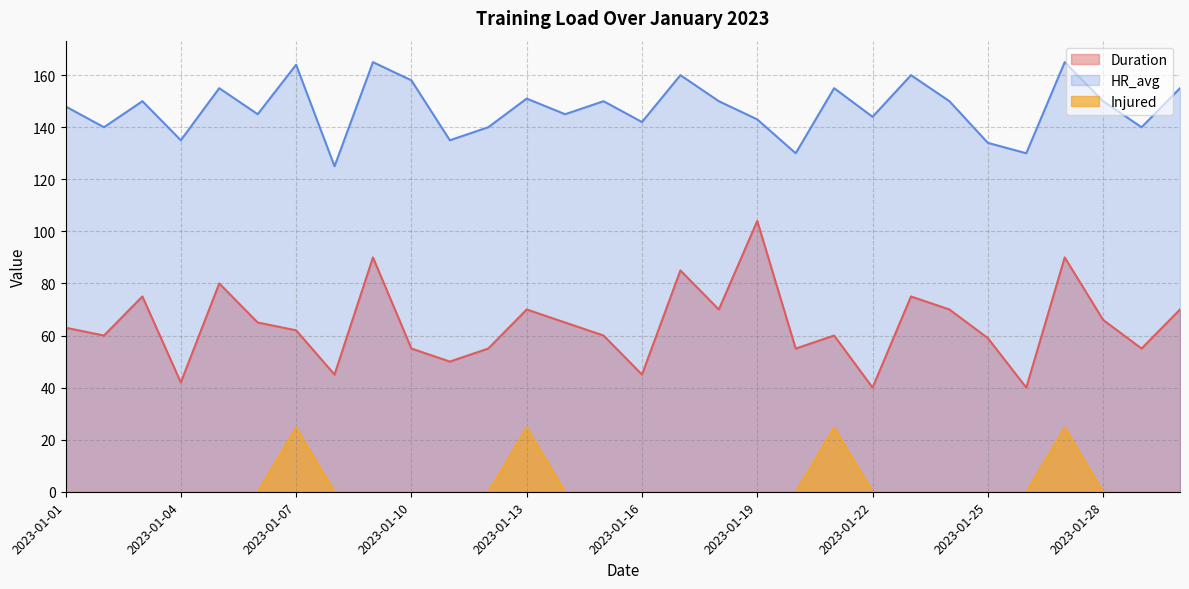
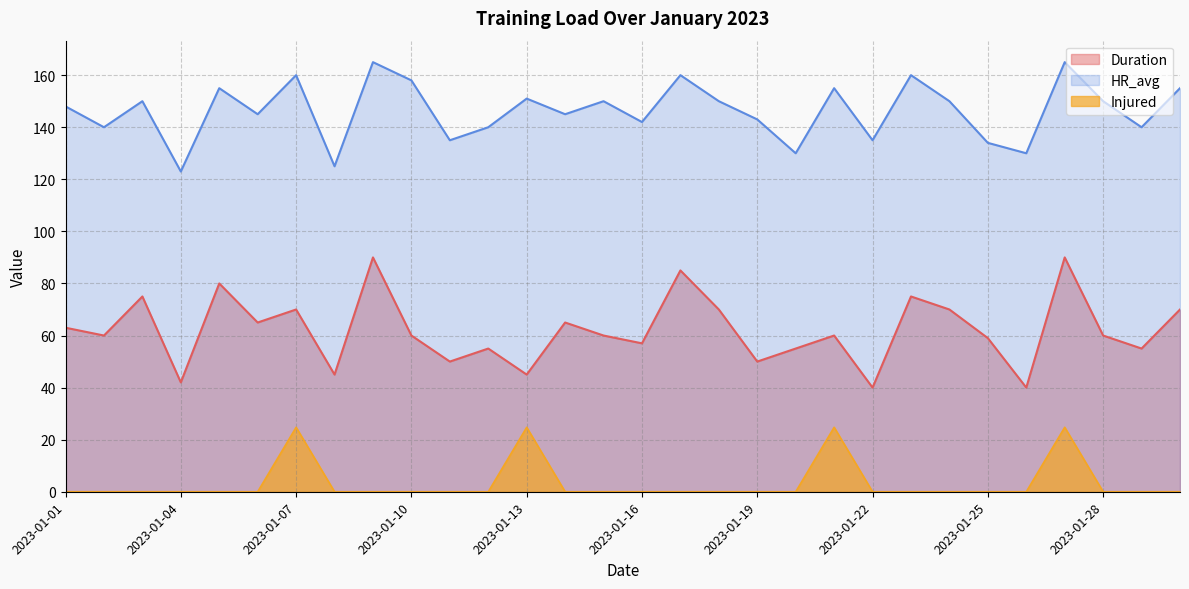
HR_avg, 2023-01-04: 135 -> 123
Duration, 2023-01-07: 62 -> 70
HR_avg, 2023-01-07: 164 -> 160
Duration, 2023-01-10: 55 -> 60
Duration, 2023-01-13: 70 -> 45
Duration, 2023-01-16: 45 -> 57
Duration, 2023-01-19: 104 -> 50
HR_avg, 2023-01-22: 144 -> 135
Duration, 2023-01-28: 66 -> 60
